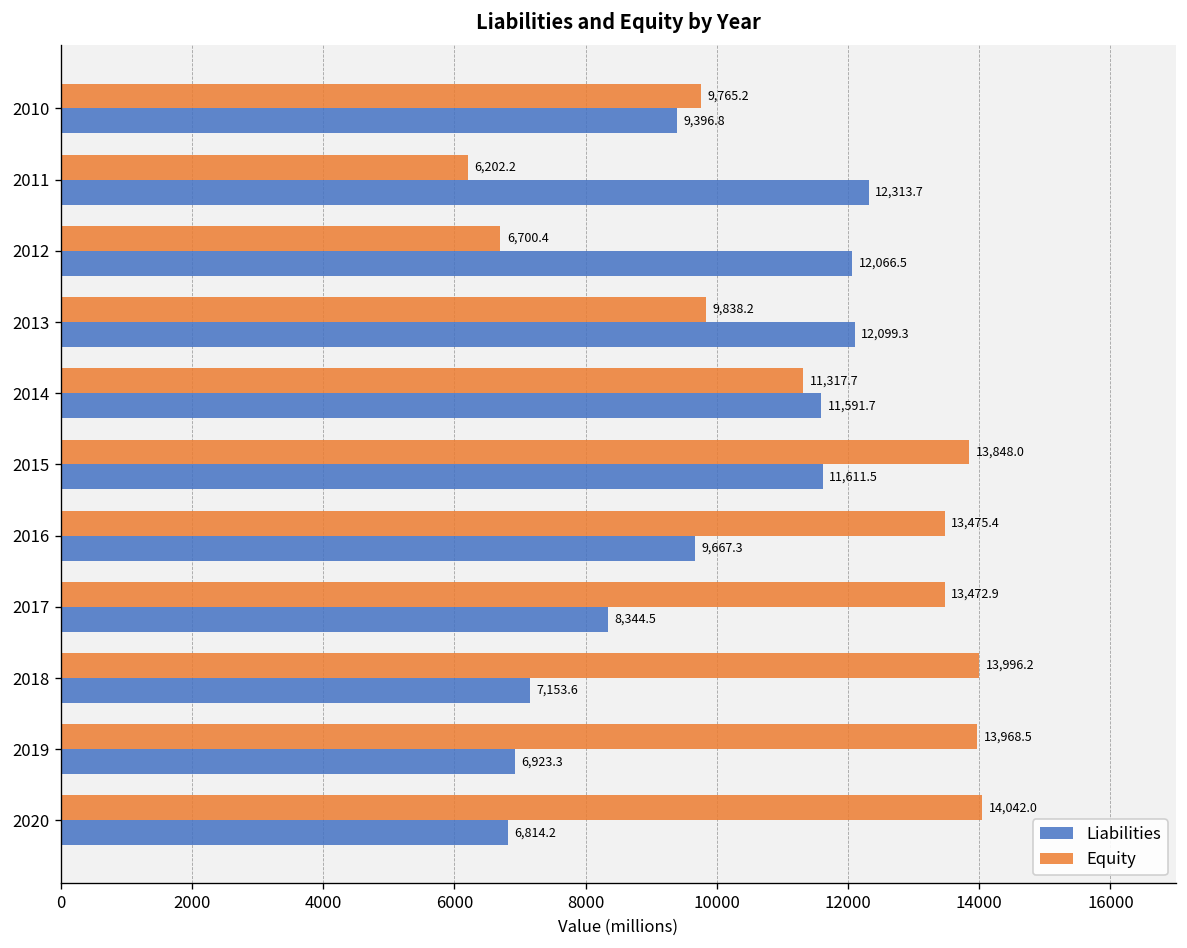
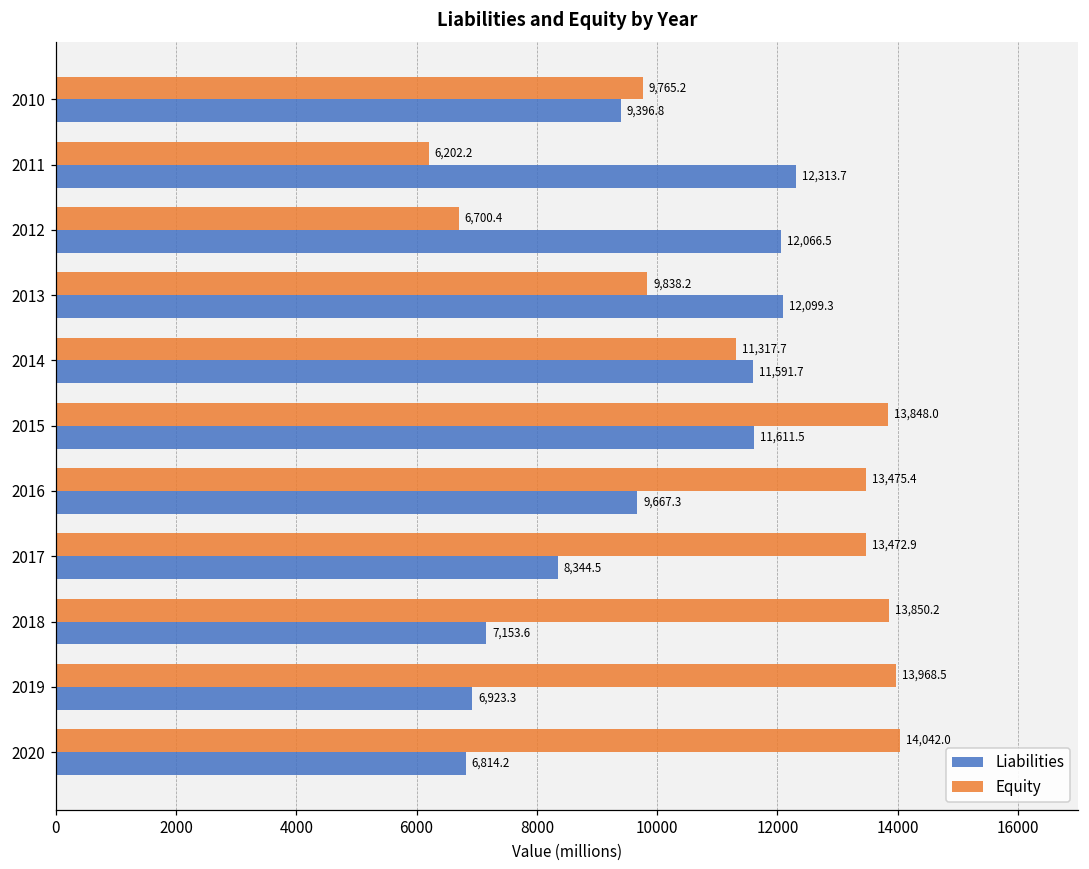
Equity, 2018: 13,996.2 -> 13,850.2
